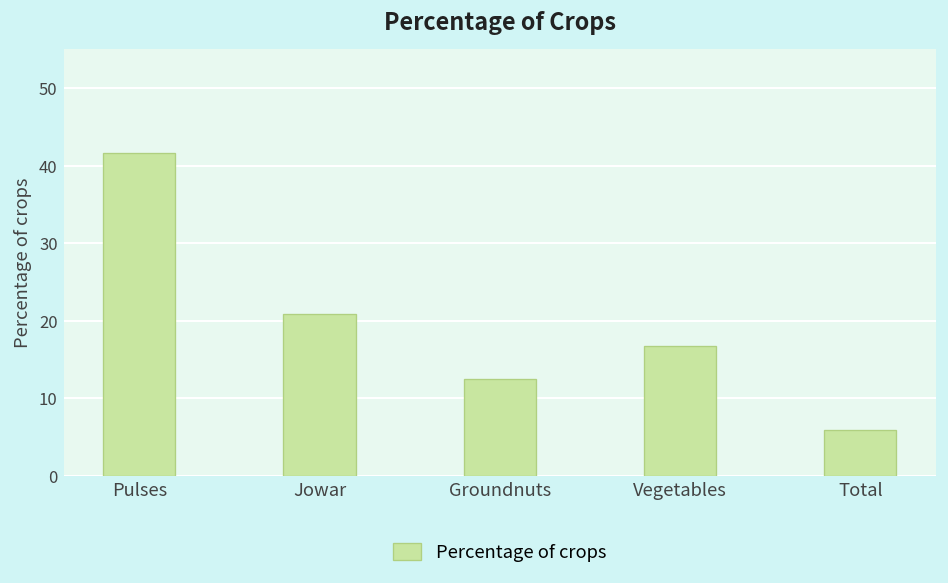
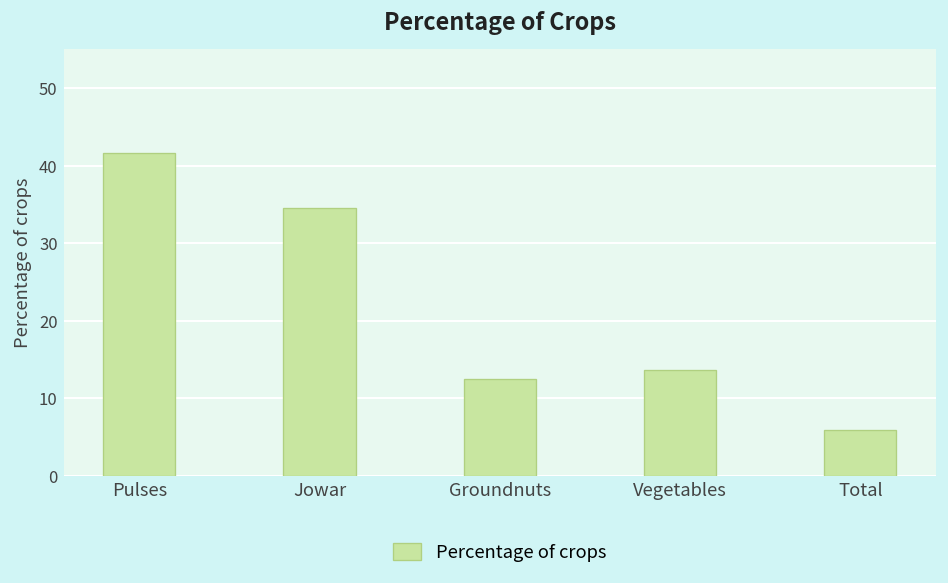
Jowar: 21 -> 35
Vegetables: 17 -> 14
